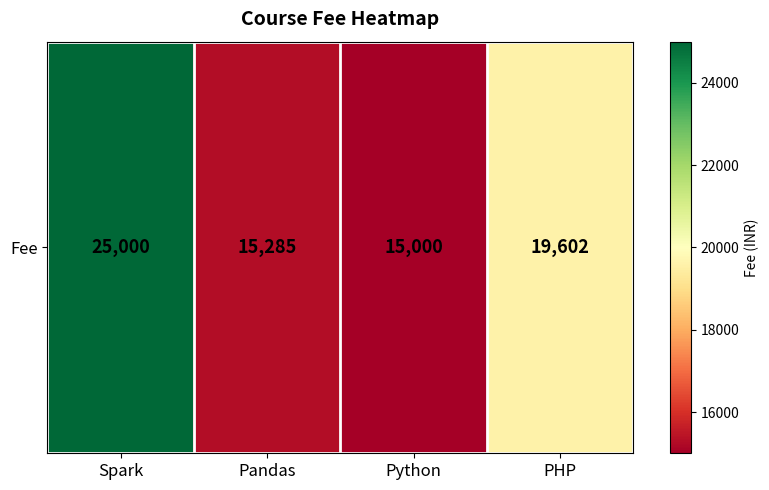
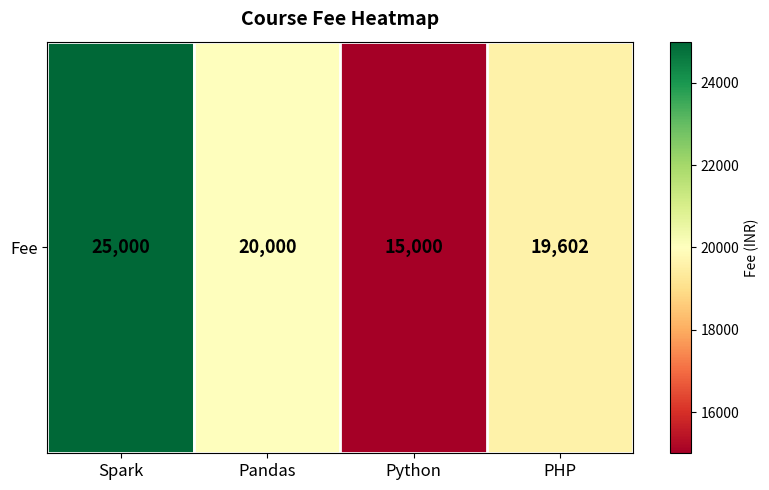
Fee, Pandas: 15,285 -> 20,000
